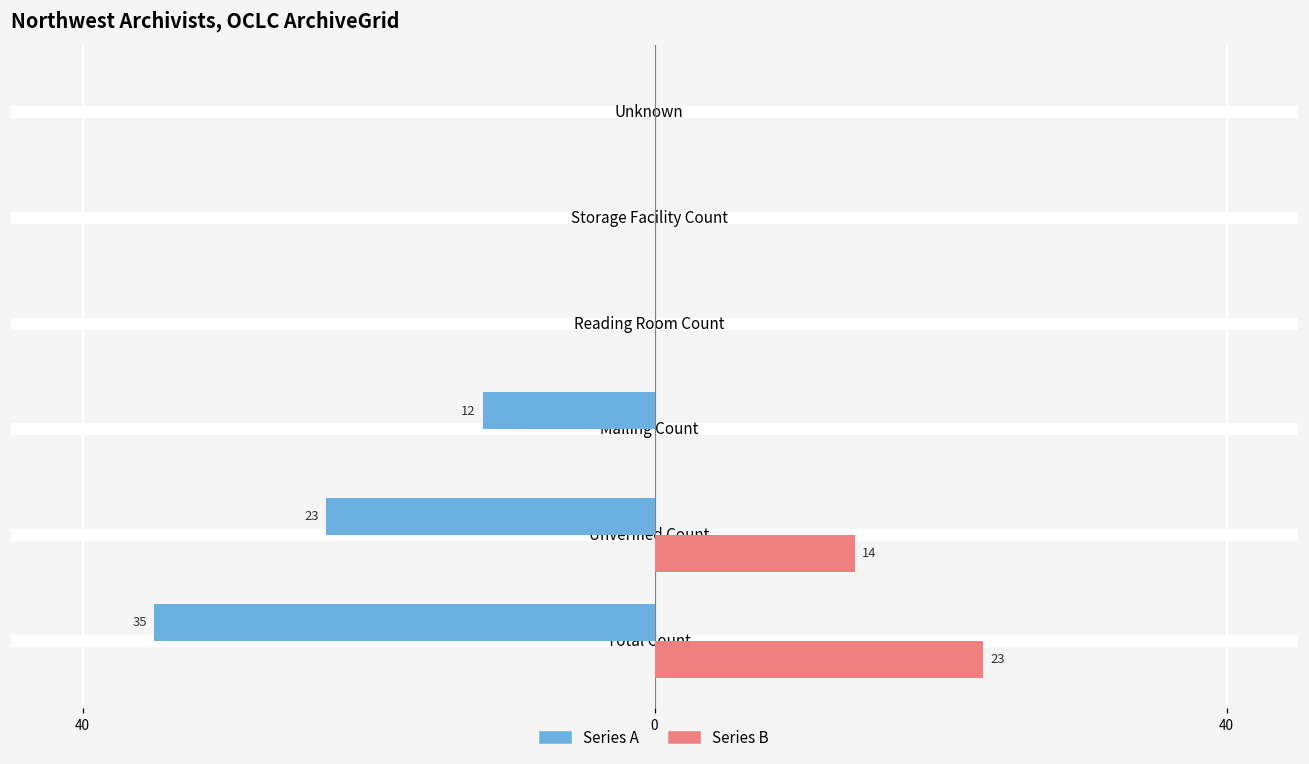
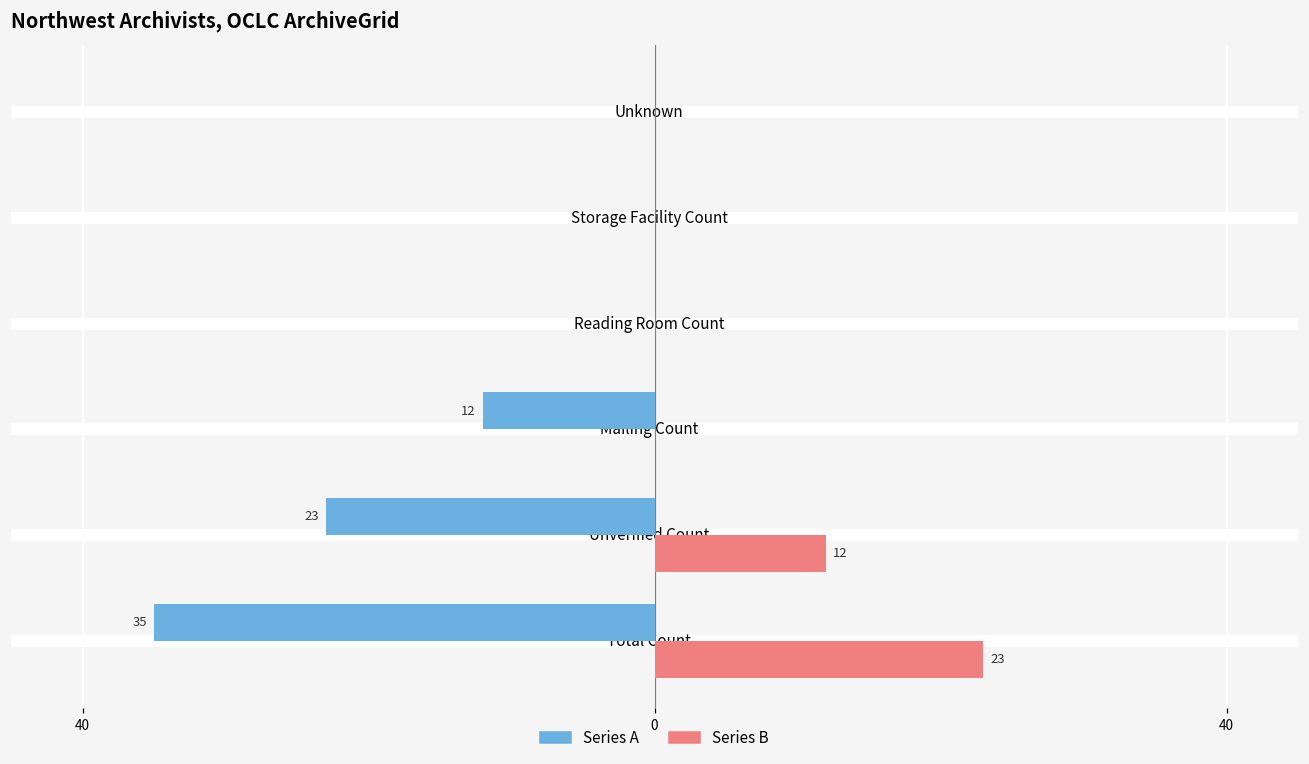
Series B, Unverified Count: 14 -> 12
